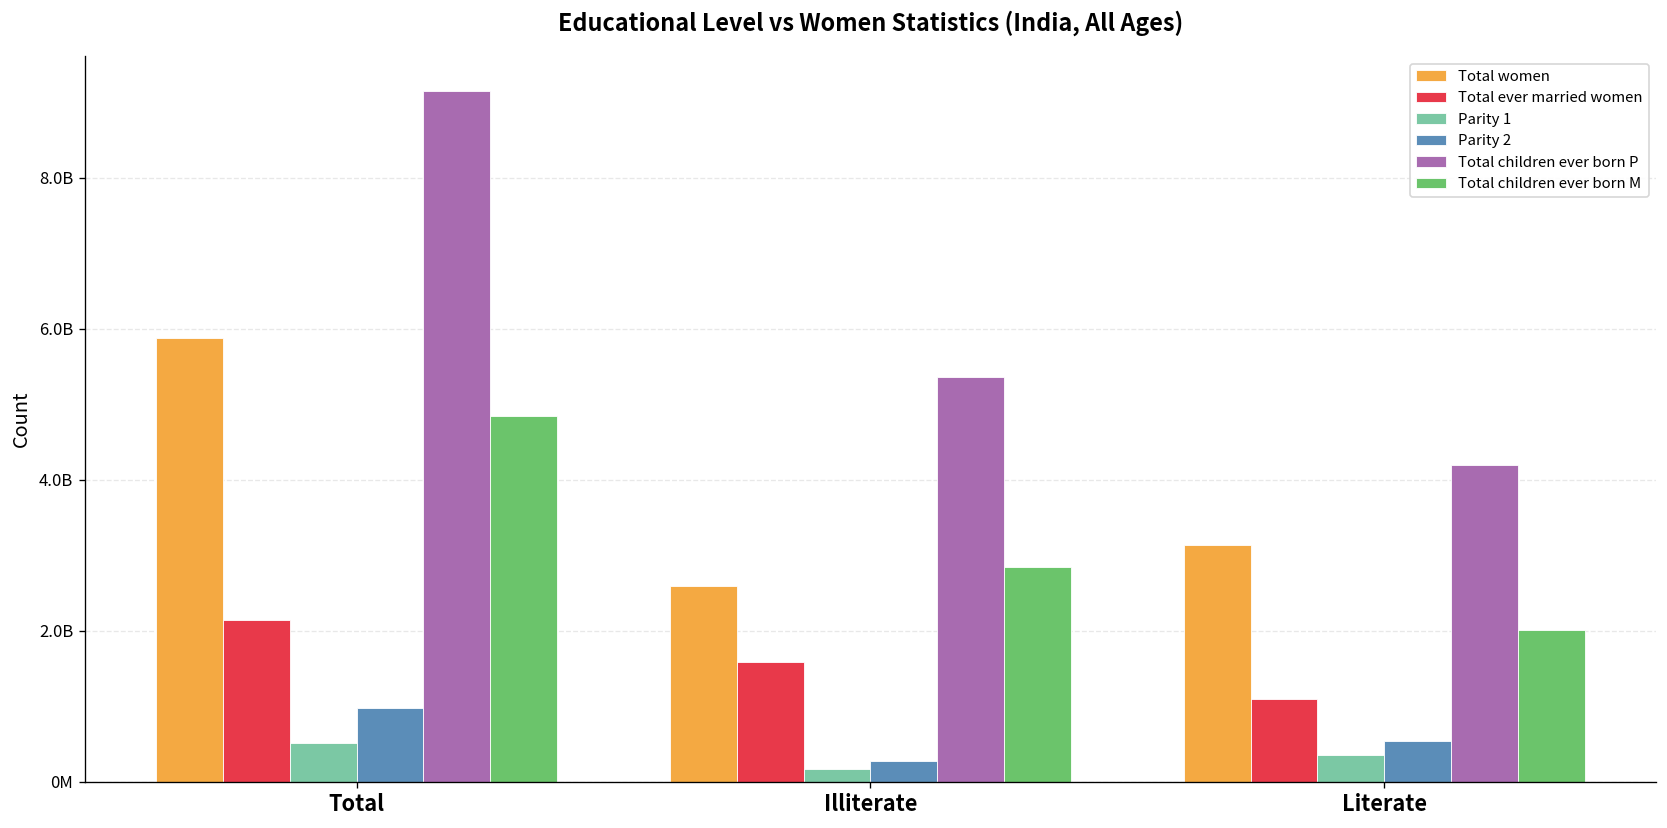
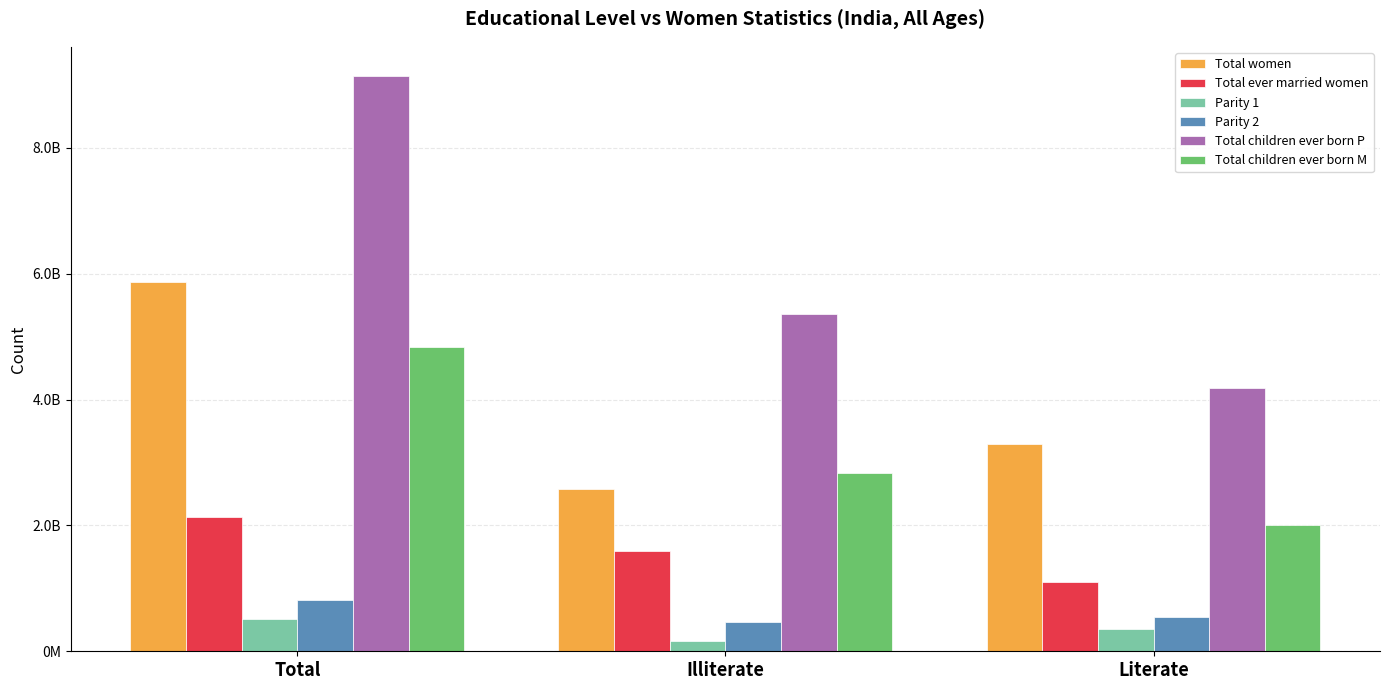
Parity 2, Total: 1000000000 -> 800000000
Parity 2, Illiterate: 300000000 -> 500000000
Total women, Literate: 3100000000 -> 3300000000
